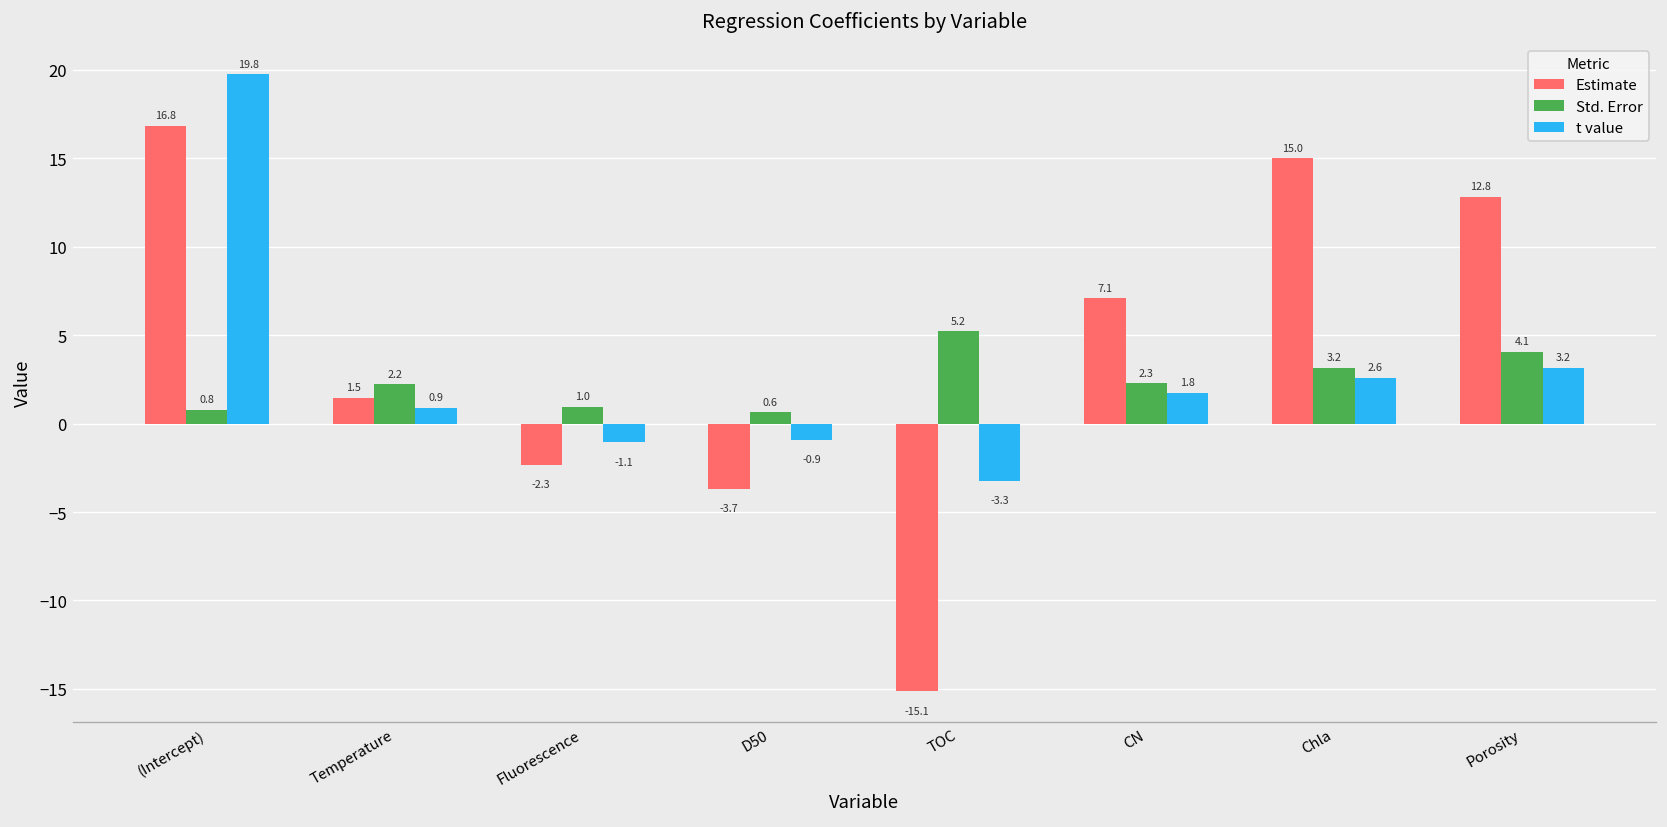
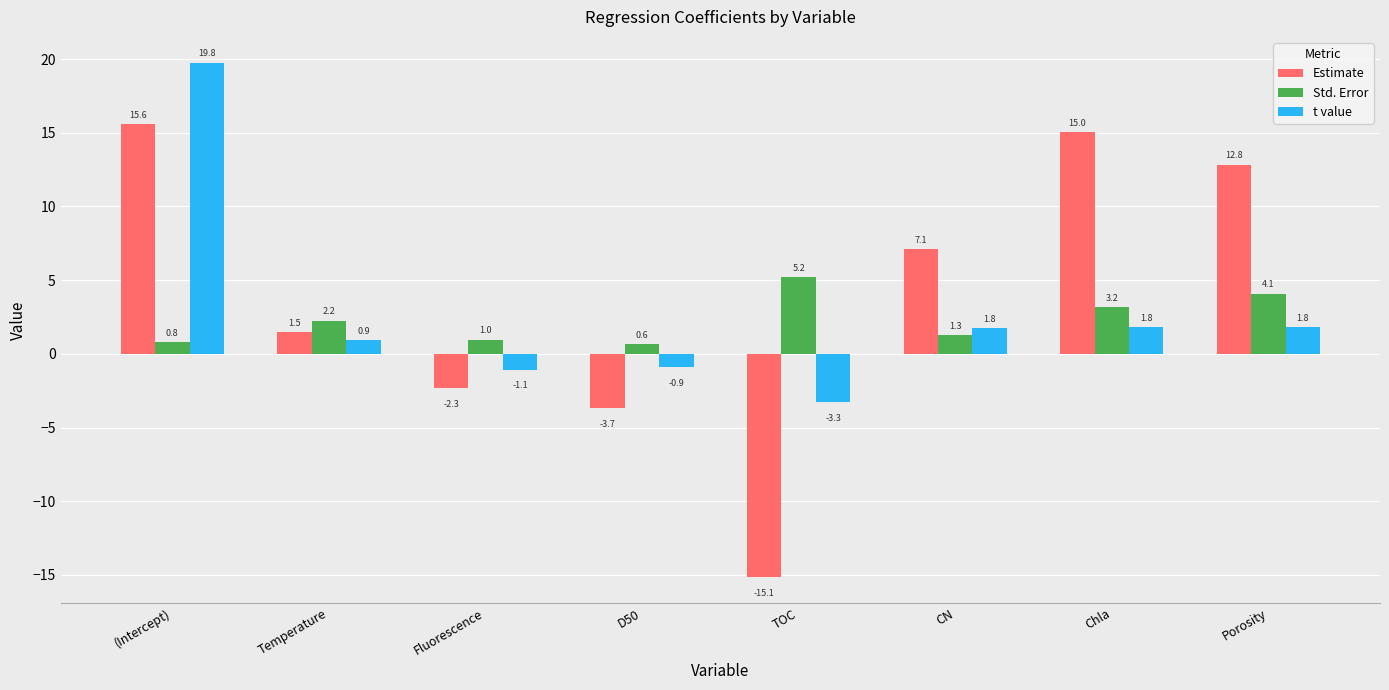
Estimate, (Intercept): 16.8 -> 15.6
Std. Error, CN: 2.3 -> 1.3
t value, Chla: 2.6 -> 1.8
t value, Porosity: 3.2 -> 1.8
